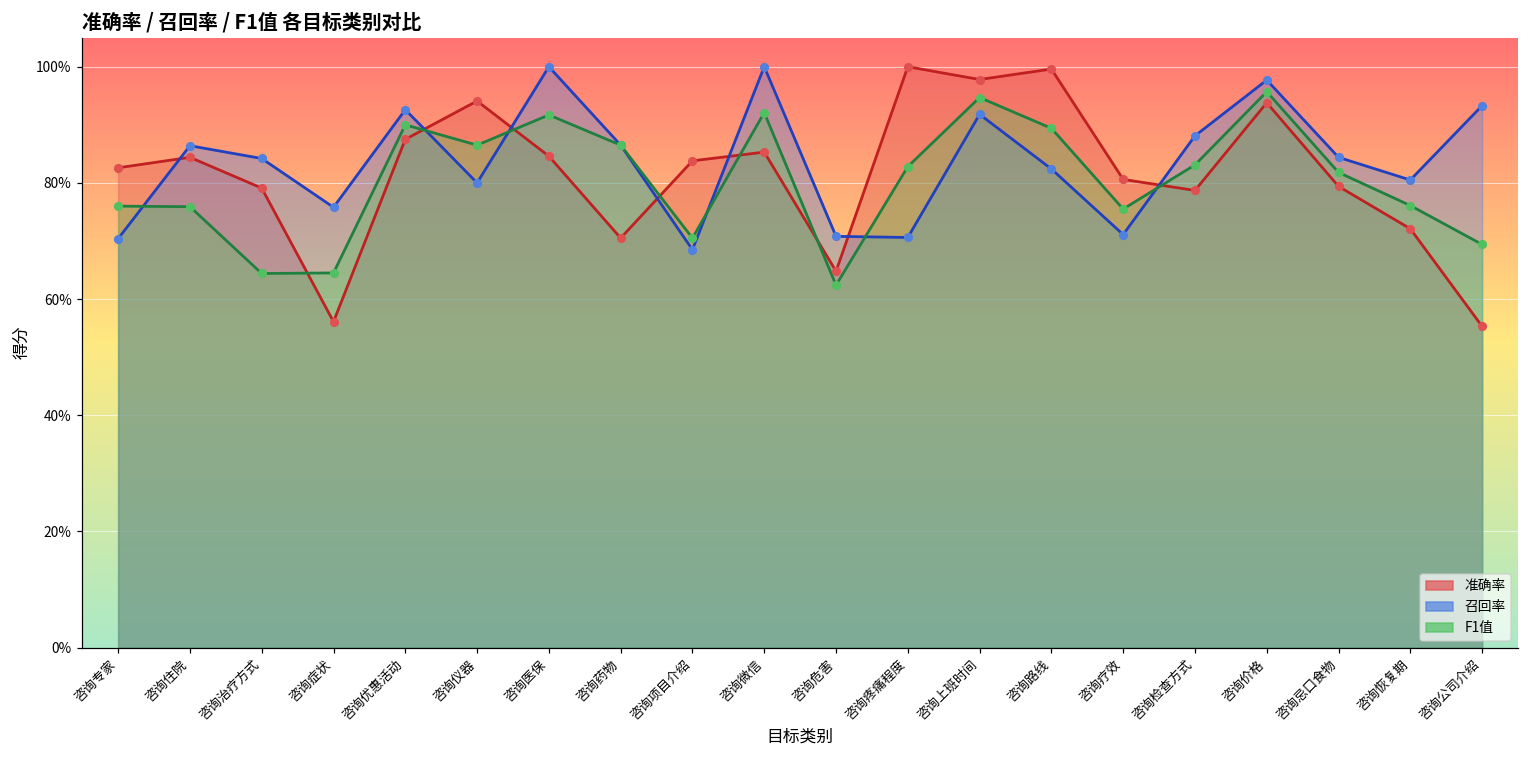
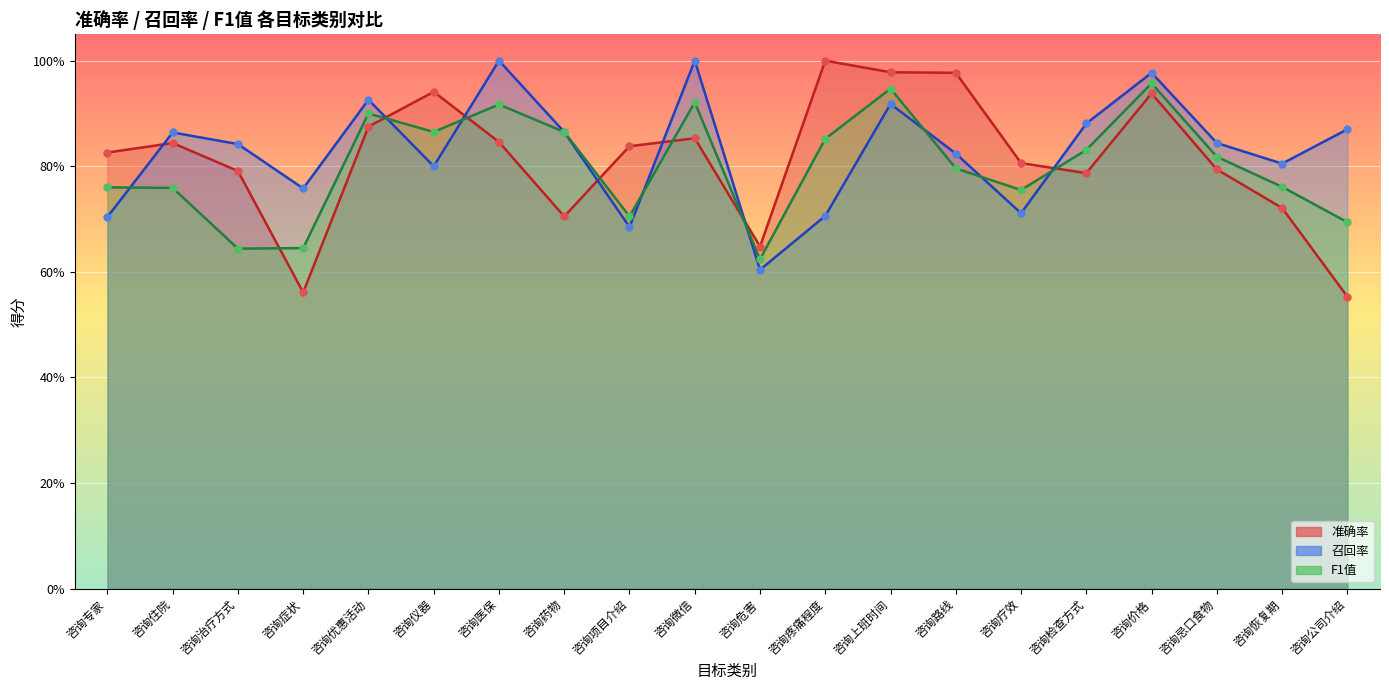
召回率, 咨询危害: 71% -> 60%
F1值, 咨询疼痛程度: 83% -> 85%
准确率, 咨询路线: 100% -> 98%
F1值, 咨询路线: 89% -> 80%
召回率, 咨询公司介绍: 93% -> 87%
